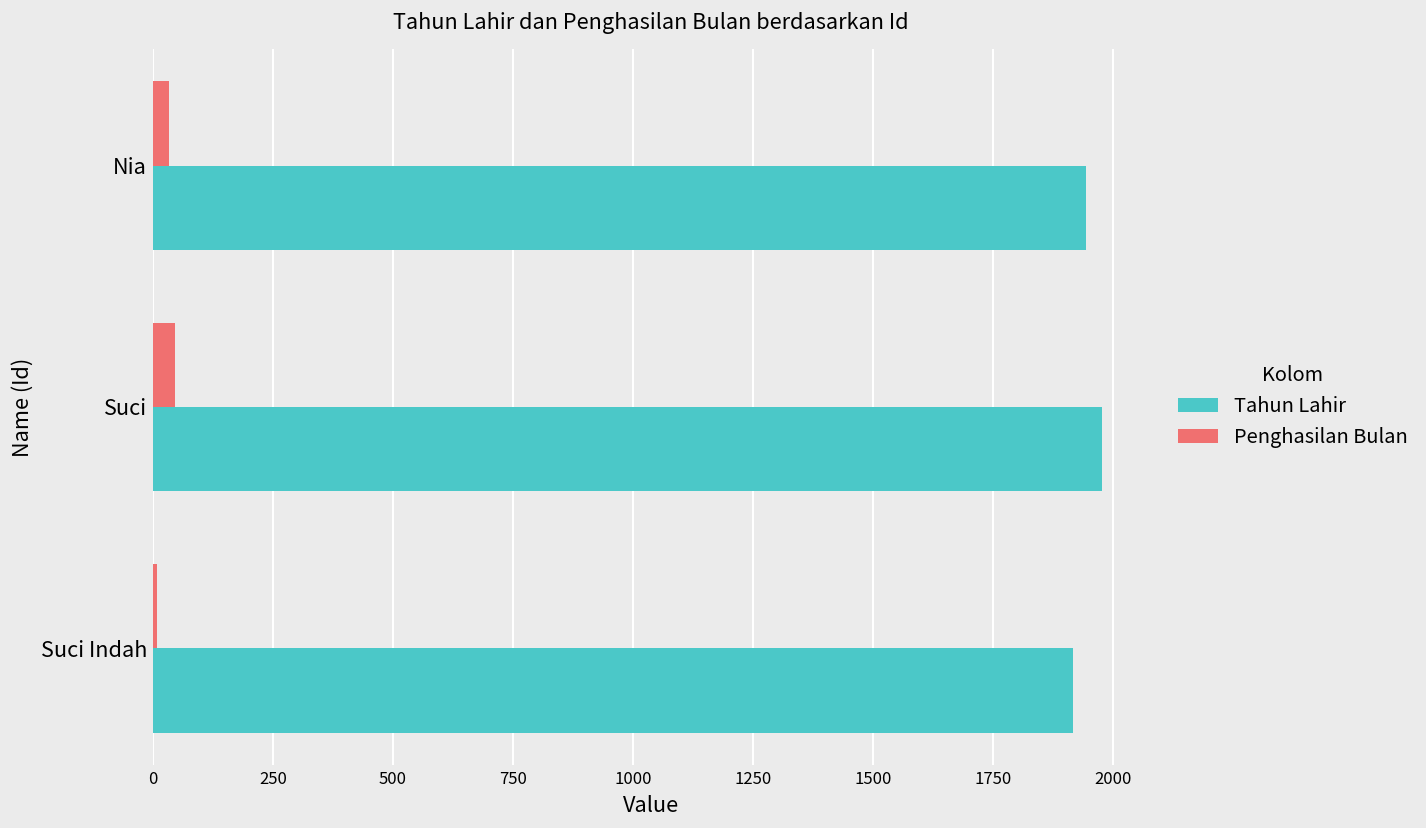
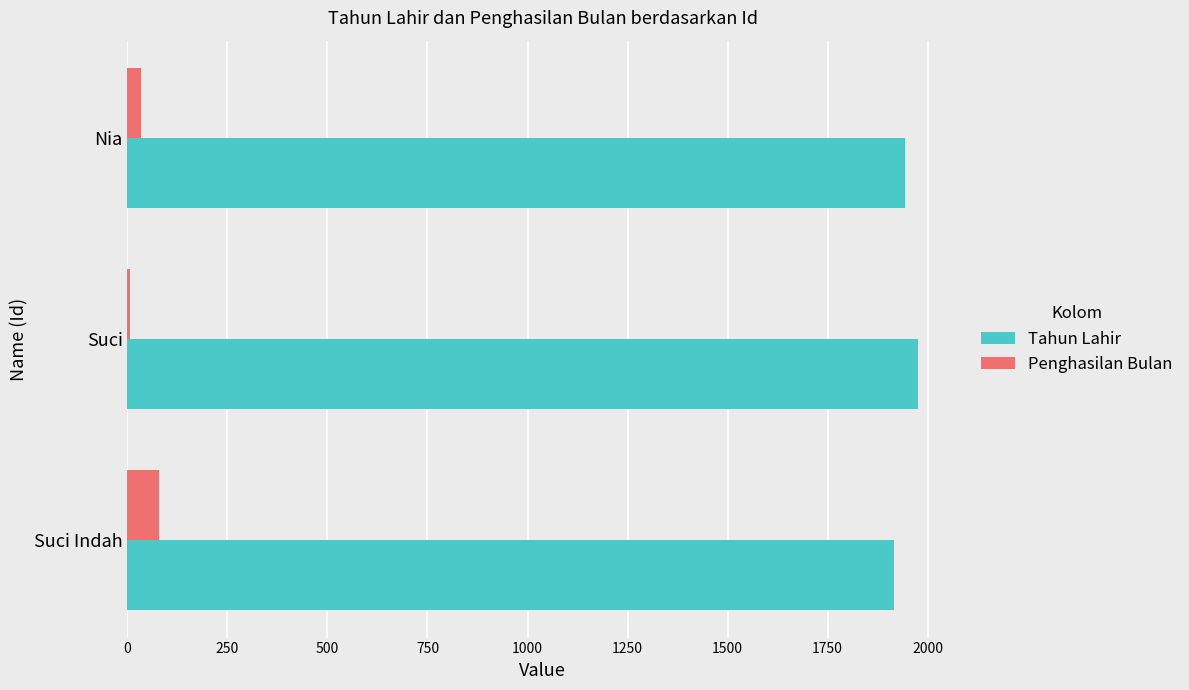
Penghasilan Bulan, Suci: 50 -> 10
Penghasilan Bulan, Suci Indah: 10 -> 80
